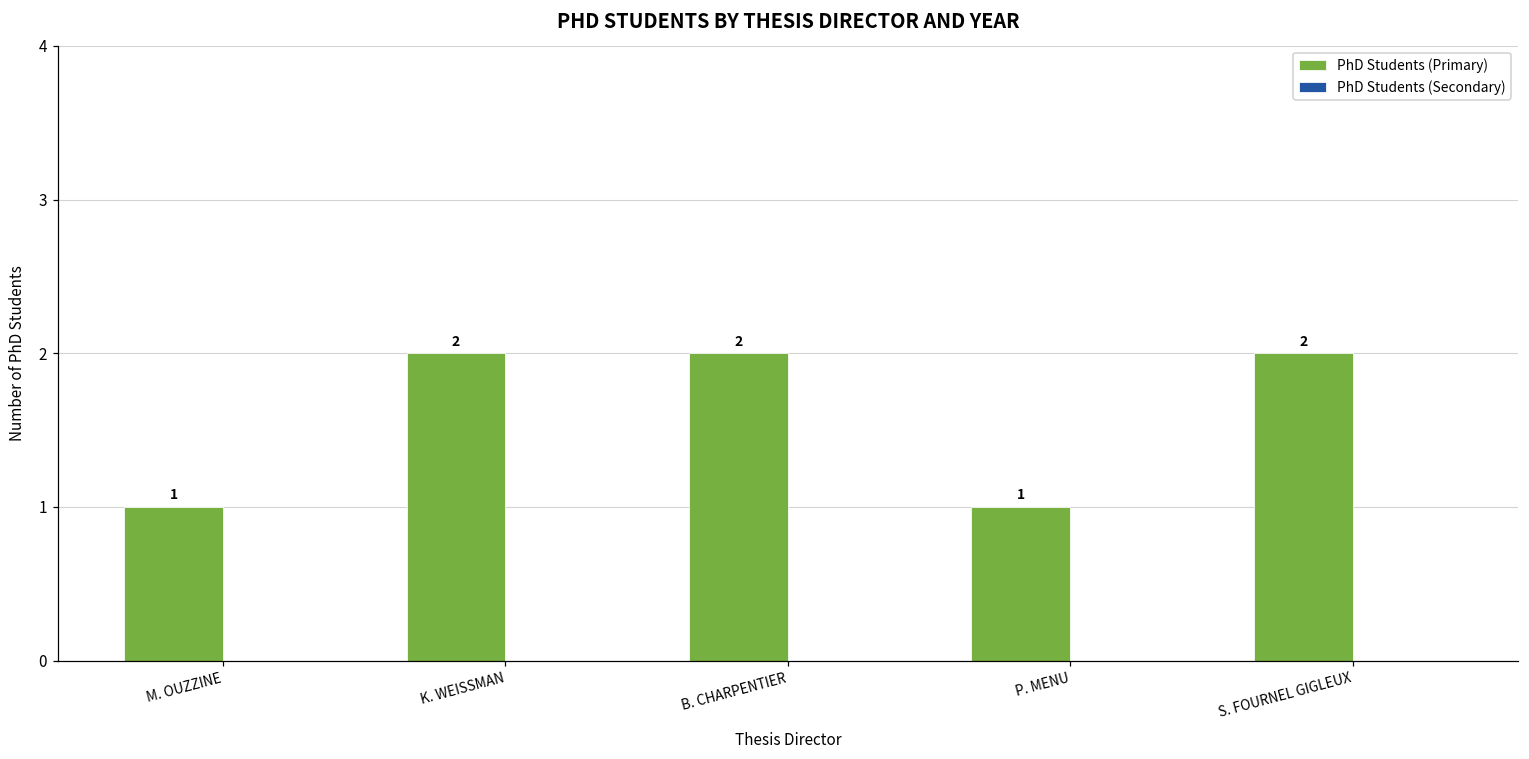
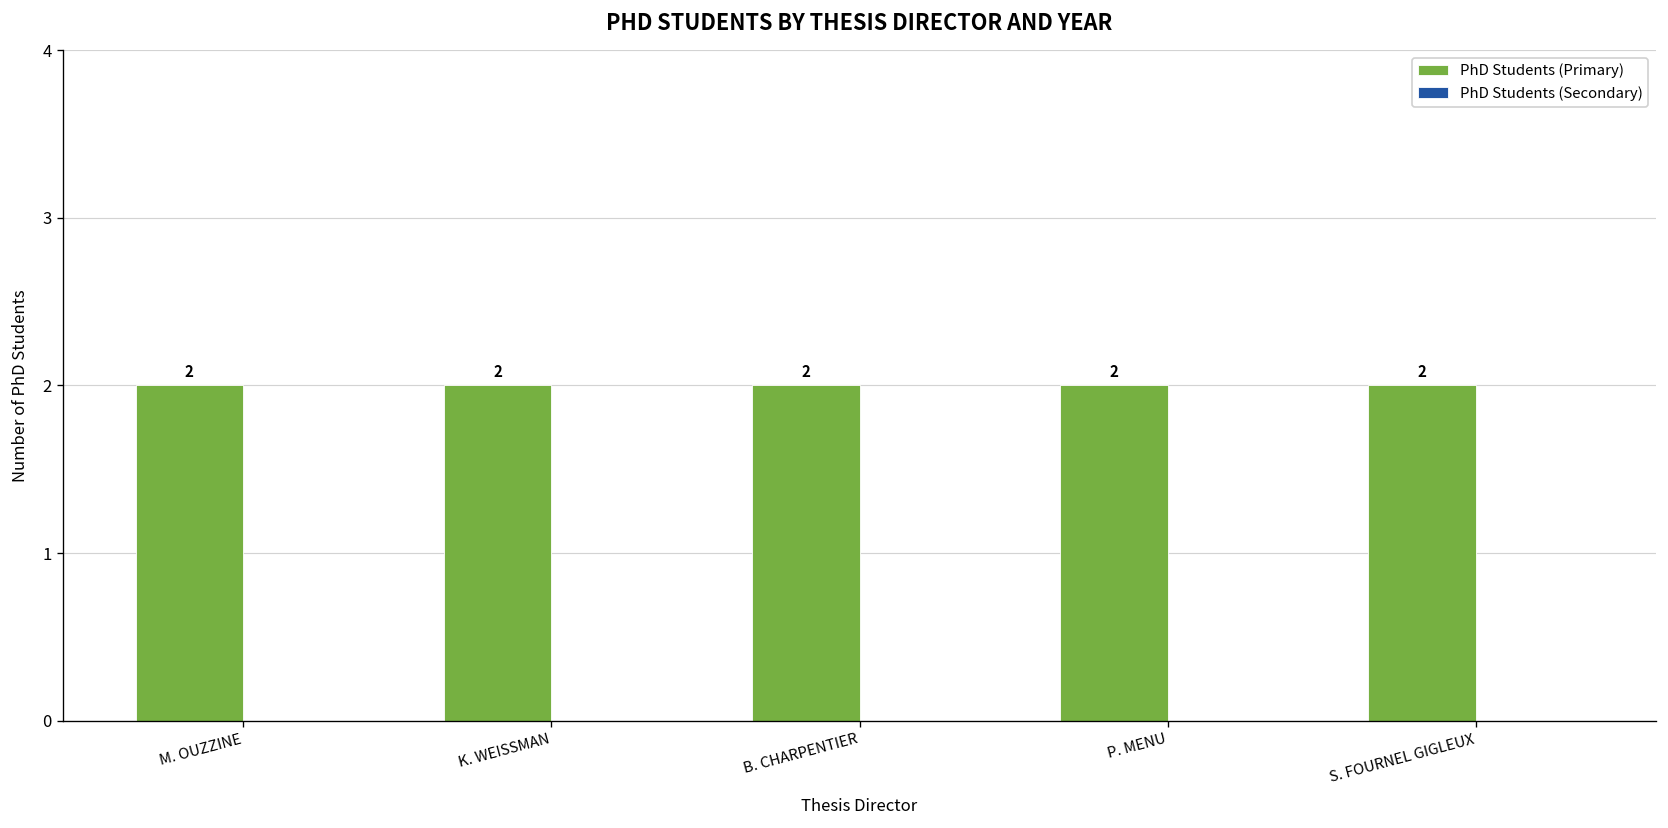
PhD Students (Primary), M. OUZZINE: 1 -> 2
PhD Students (Primary), P. MENU: 1 -> 2
